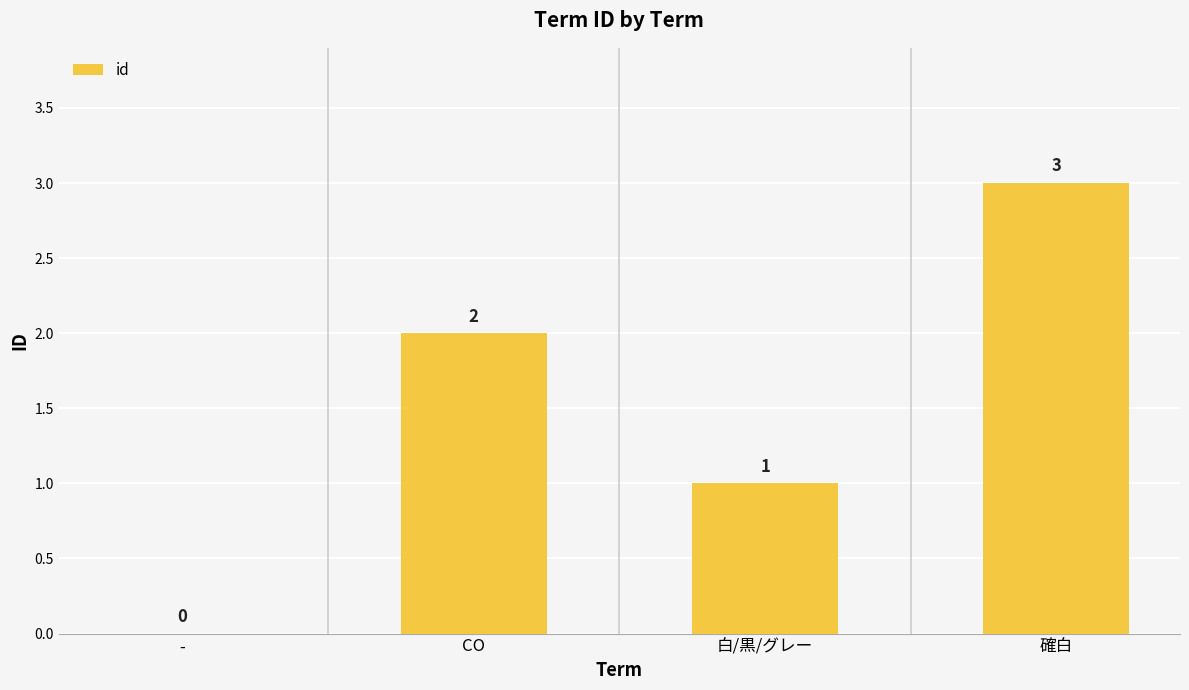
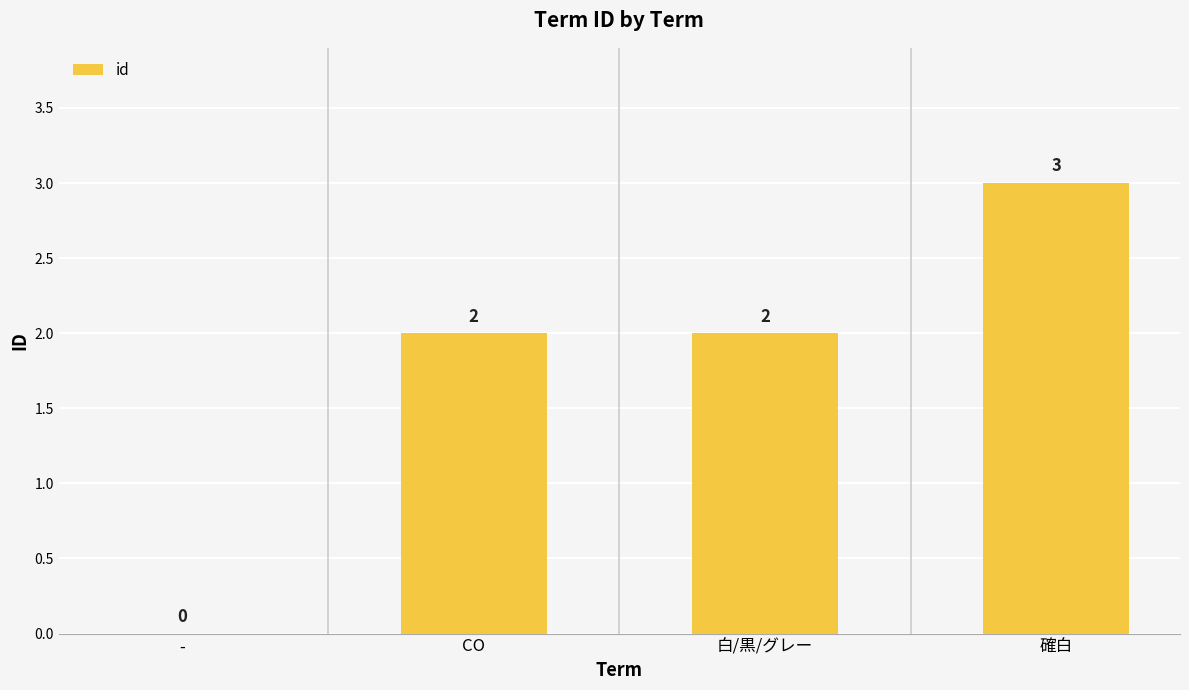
白/黒/グレー: 1 -> 2
